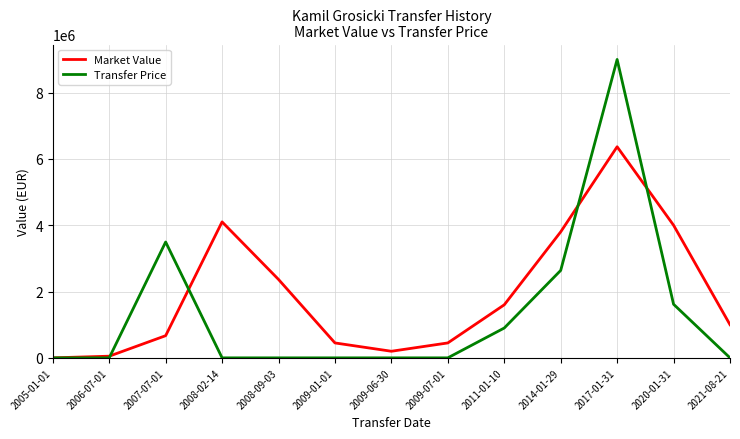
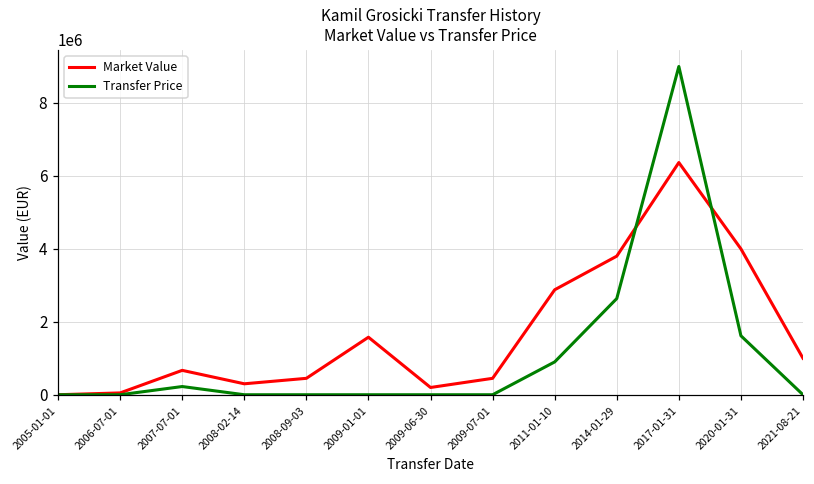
Transfer Price, 2007-07-01: 3500000 -> 200000
Market Value, 2008-02-14: 4100000 -> 300000
Market Value, 2008-09-03: 2400000 -> 500000
Market Value, 2009-01-01: 500000 -> 1600000
Market Value, 2011-01-10: 1600000 -> 2900000
